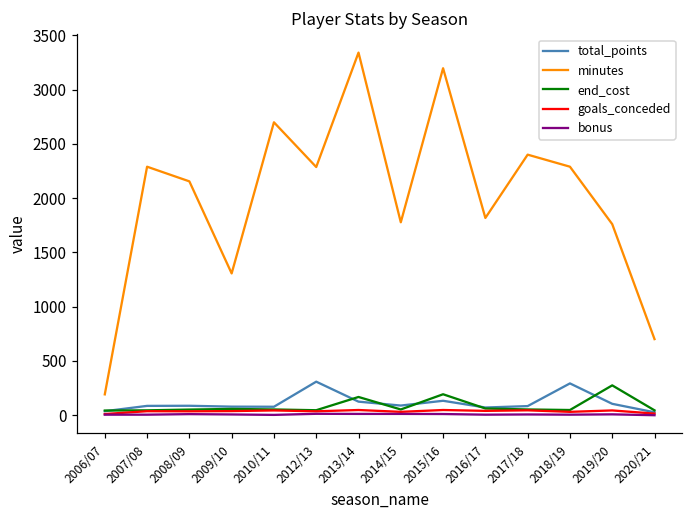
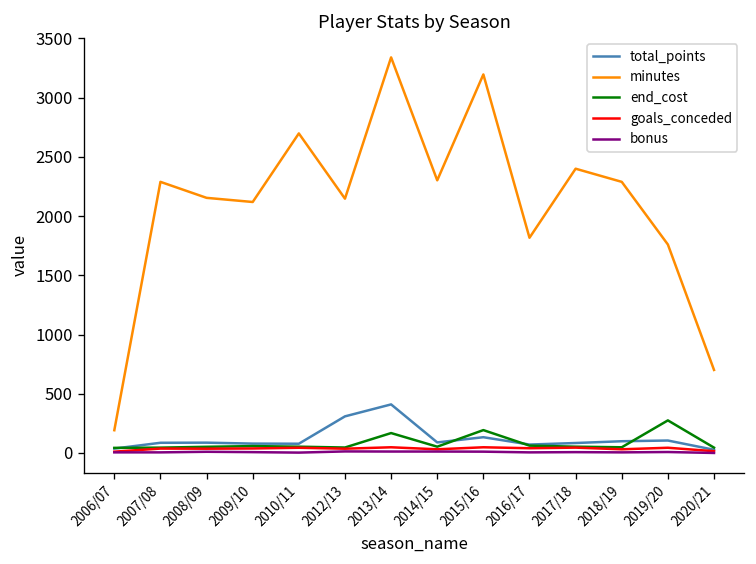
minutes, 2009/10: 1300 -> 2100
minutes, 2012/13: 2300 -> 2100
total_points, 2013/14: 100 -> 400
minutes, 2014/15: 1800 -> 2300
total_points, 2018/19: 300 -> 100
